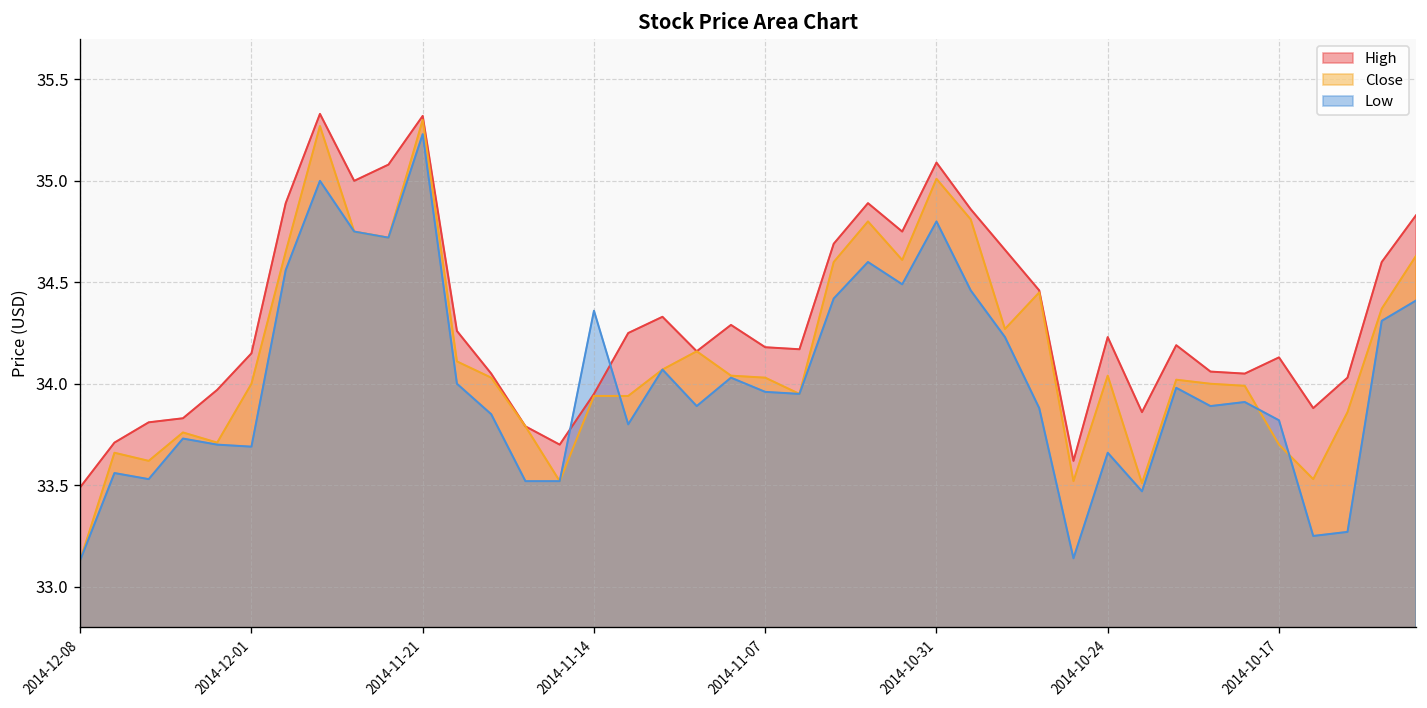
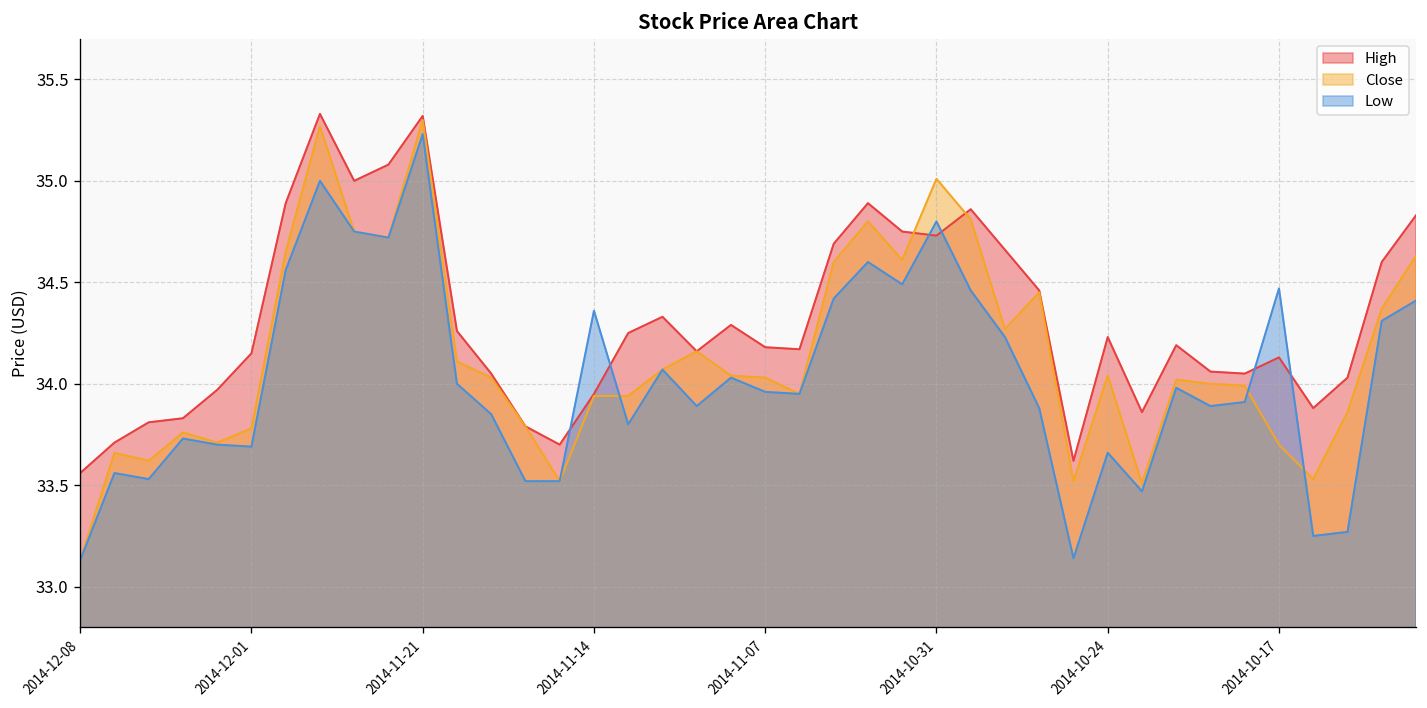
High, 2014-12-08: 33.49 -> 33.56
Close, 2014-12-01: 34.00 -> 33.78
High, 2014-10-31: 35.09 -> 34.73
Low, 2014-10-17: 33.82 -> 34.47
